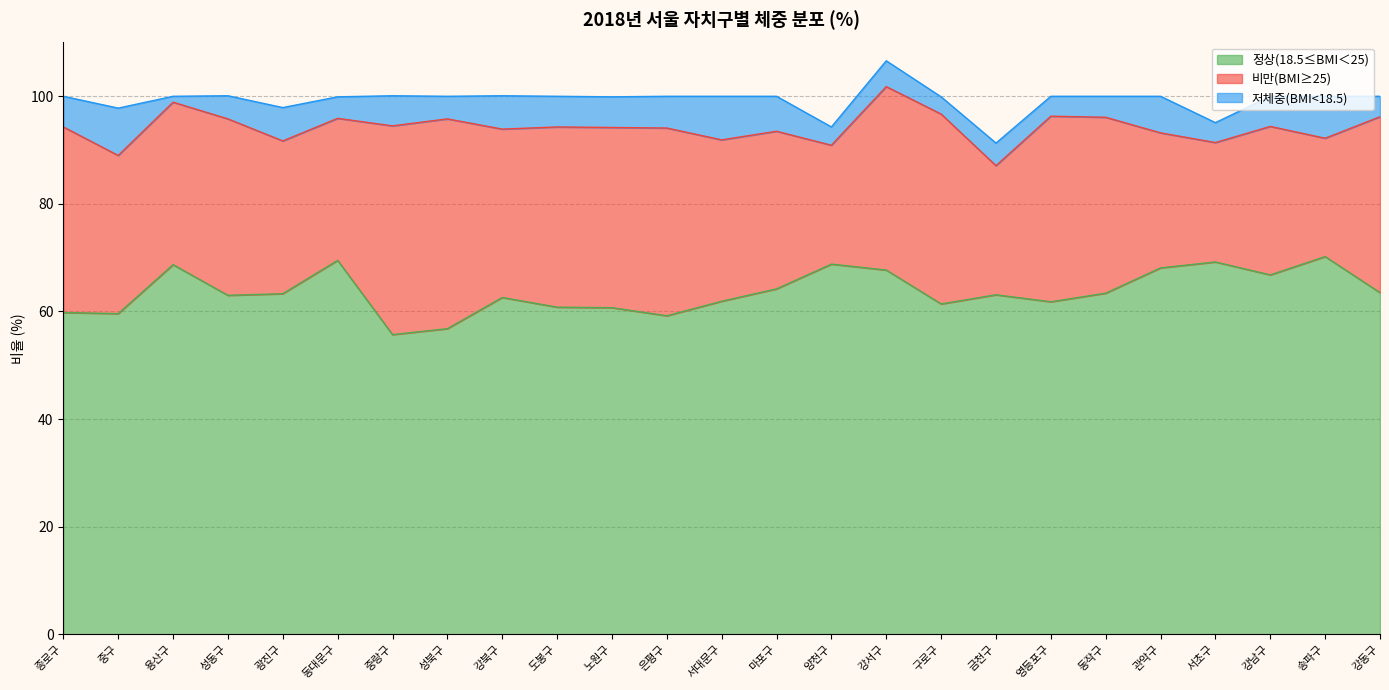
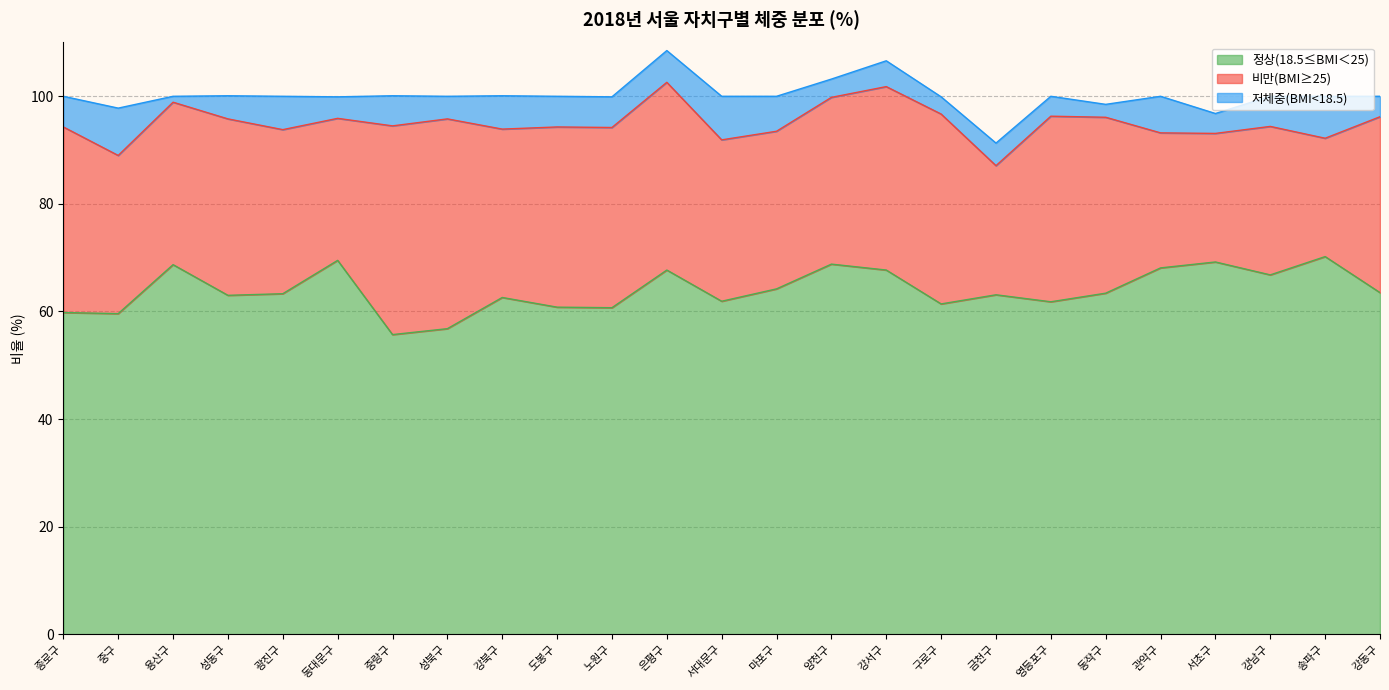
비만(BMI≥25), 광진구: 28 -> 31
정상(18.5≤BMI＜25), 은평구: 59 -> 68
비만(BMI≥25), 양천구: 22 -> 31
저체중(BMI<18.5), 동작구: 4 -> 2
비만(BMI≥25), 서초구: 22 -> 24
